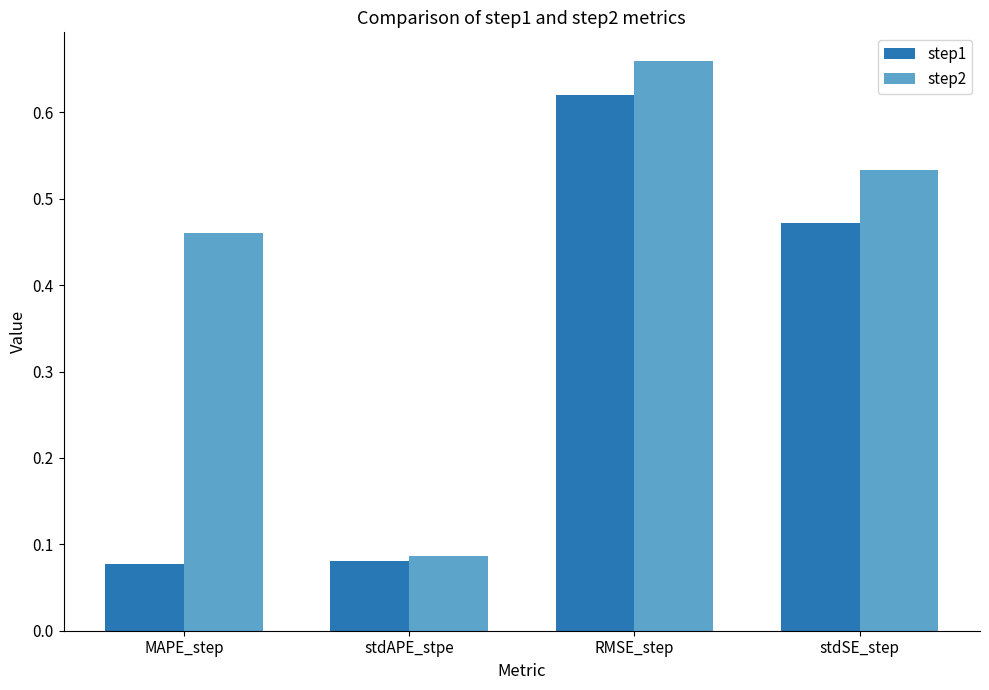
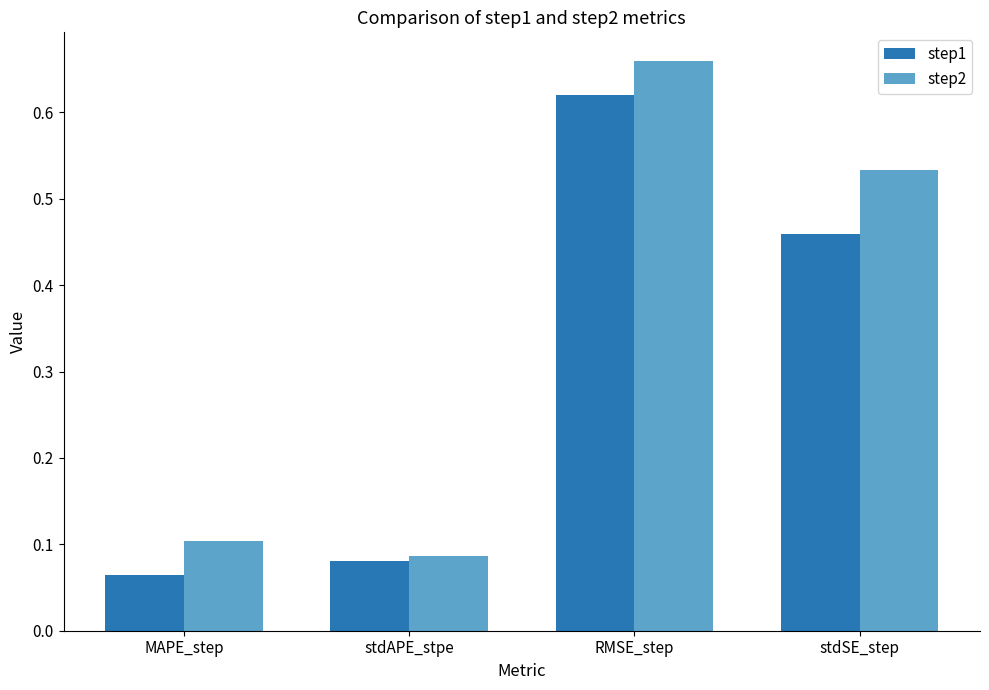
step1, MAPE_step: 0.08 -> 0.06
step2, MAPE_step: 0.46 -> 0.10
step1, stdSE_step: 0.47 -> 0.46
